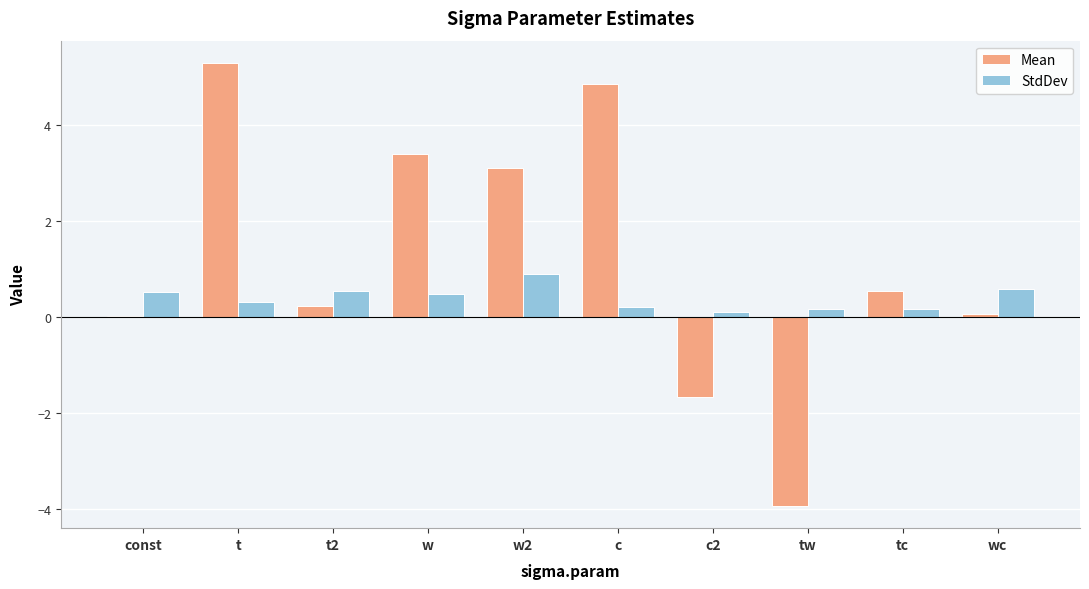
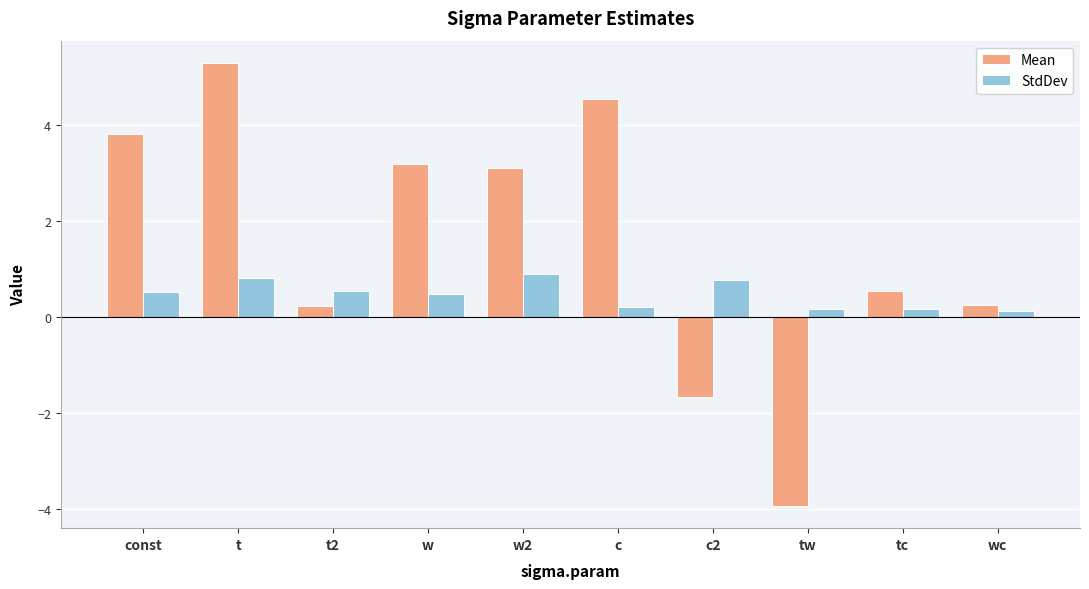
Mean, const: 0.0 -> 3.8
StdDev, t: 0.3 -> 0.8
Mean, w: 3.4 -> 3.2
Mean, c: 4.9 -> 4.5
StdDev, c2: 0.1 -> 0.8
Mean, wc: 0.1 -> 0.2
StdDev, wc: 0.6 -> 0.1
